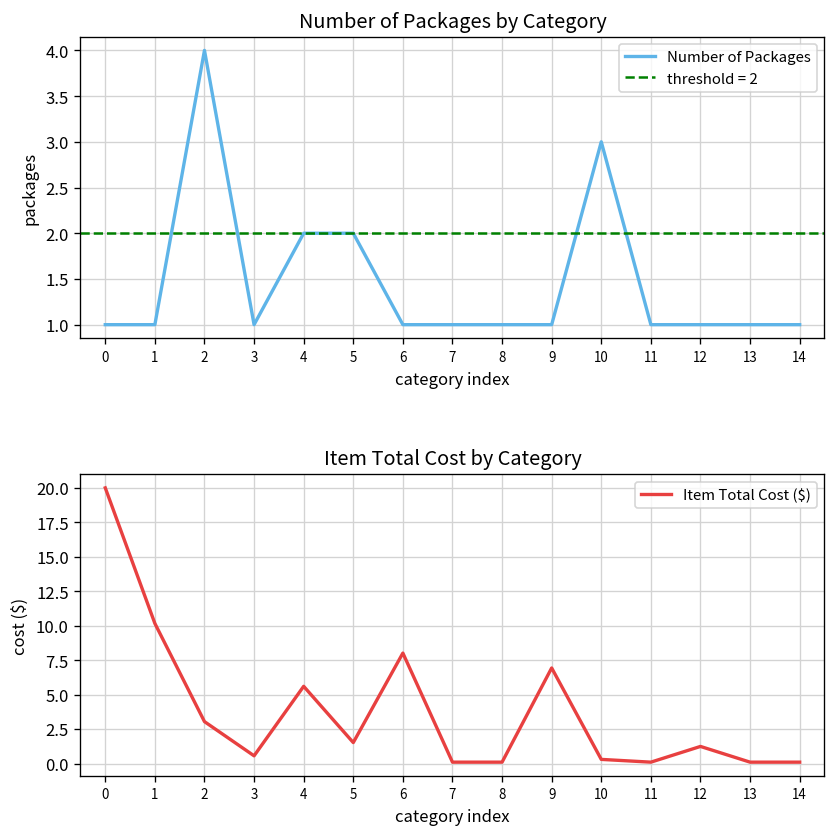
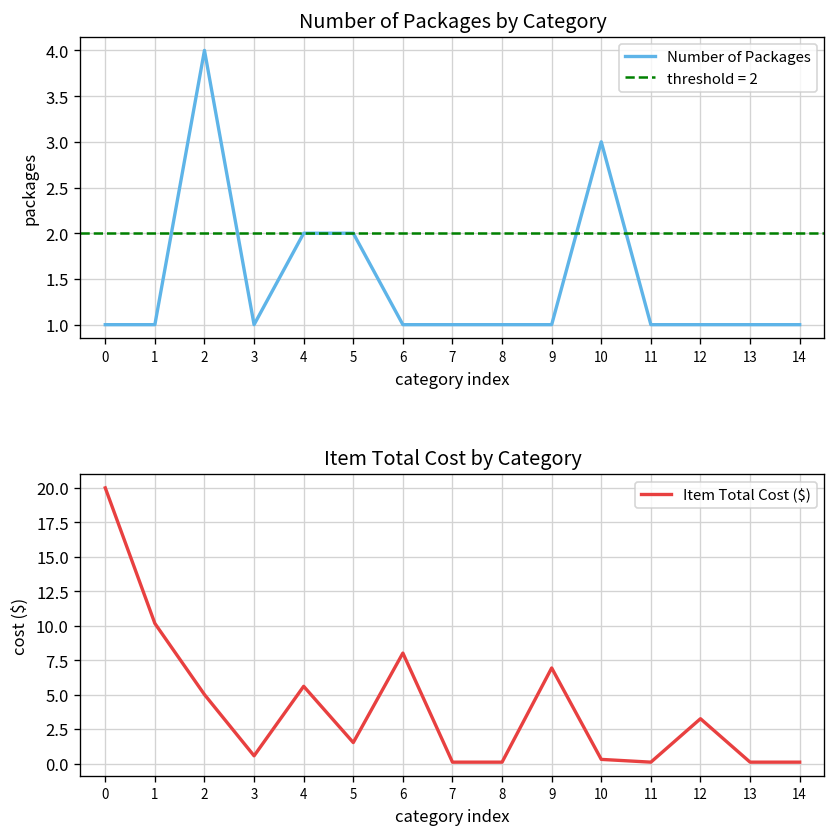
Item Total Cost by Category, 2: 3.0 -> 5.0
Item Total Cost by Category, 12: 1.2 -> 3.3
